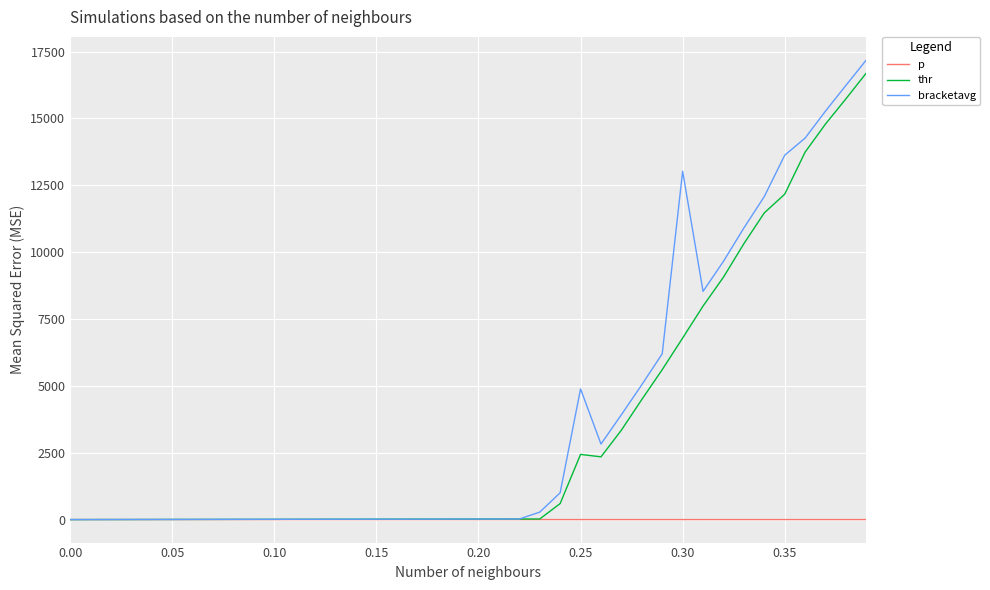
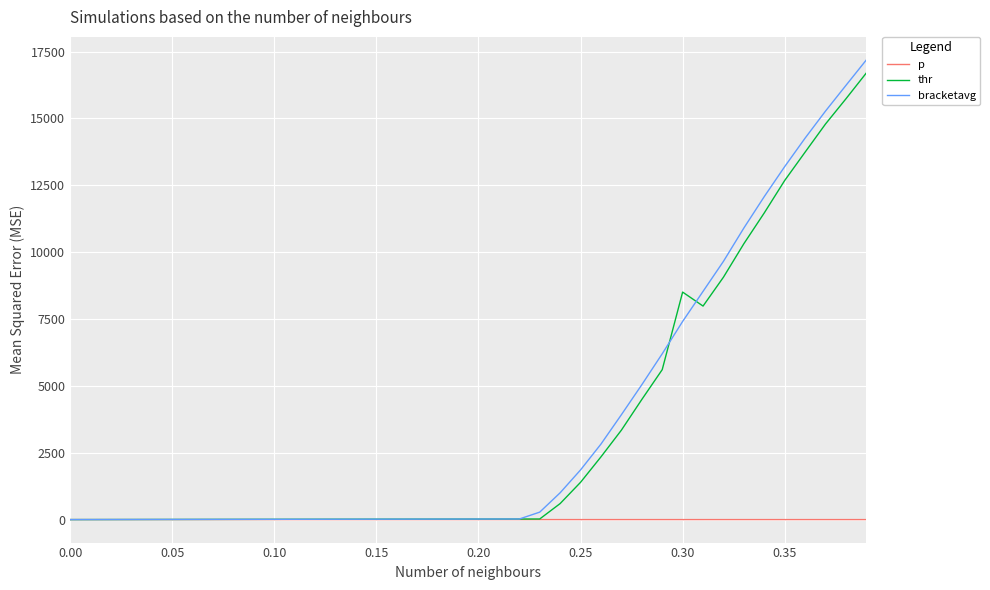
thr, 0.25: 2400 -> 1400
bracketavg, 0.25: 4900 -> 1900
thr, 0.30: 6800 -> 8500
bracketavg, 0.30: 13000 -> 7400
thr, 0.35: 12200 -> 12700
bracketavg, 0.35: 13600 -> 13200
